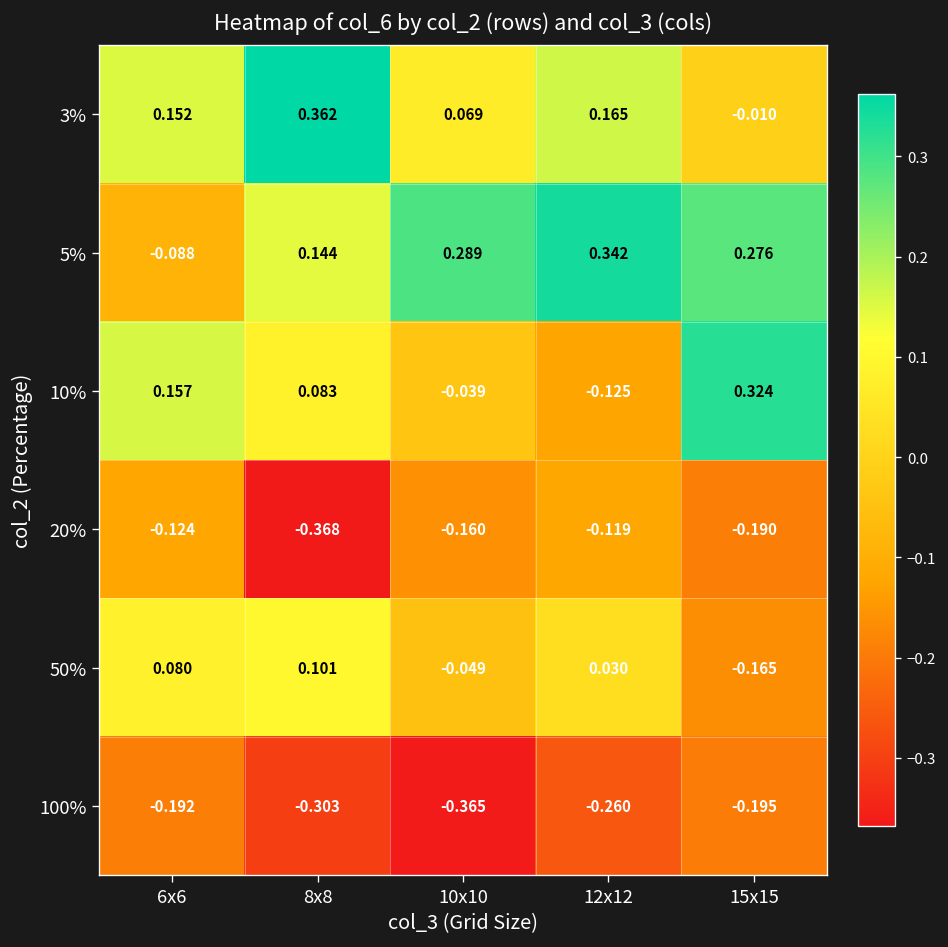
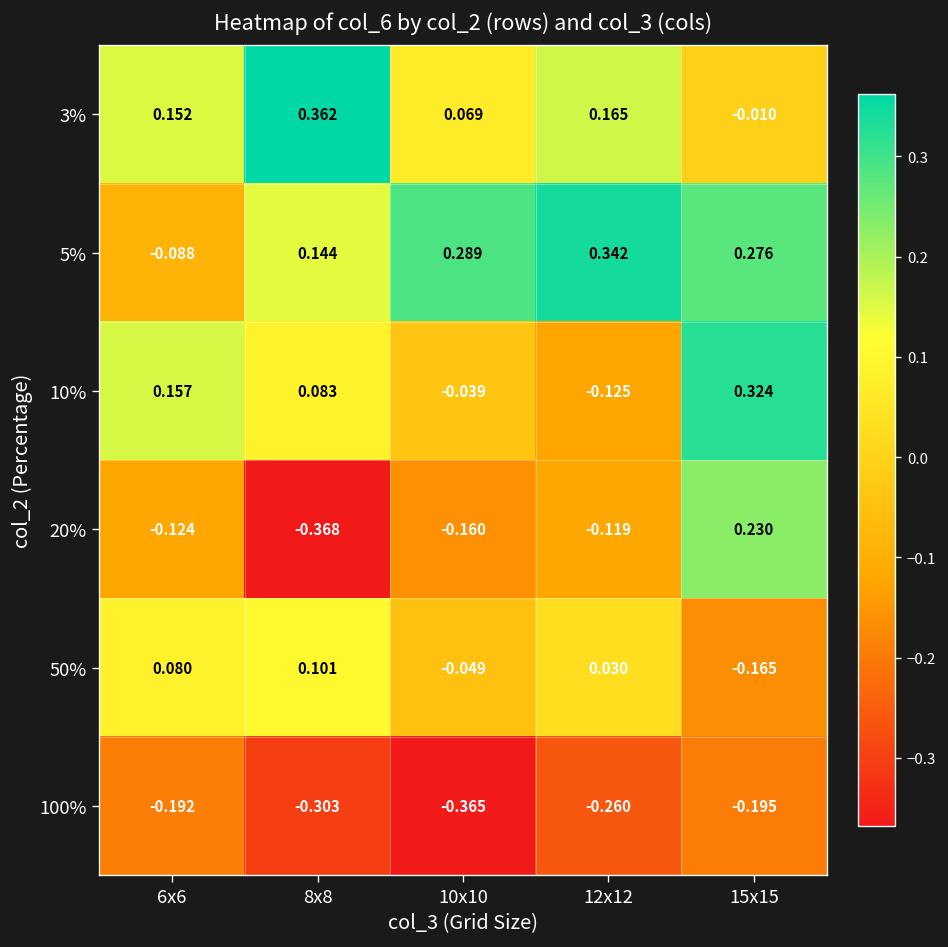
20%, 15x15: -0.190 -> 0.230
